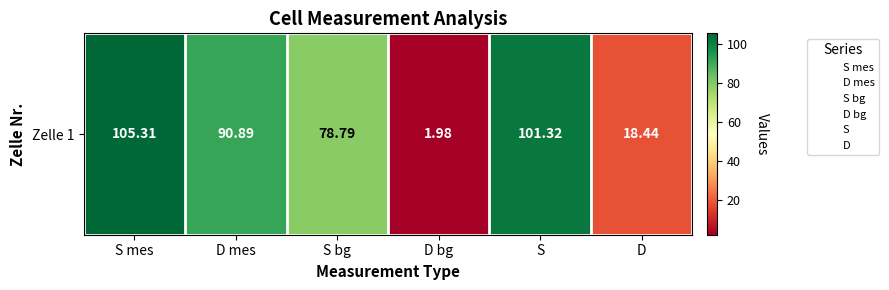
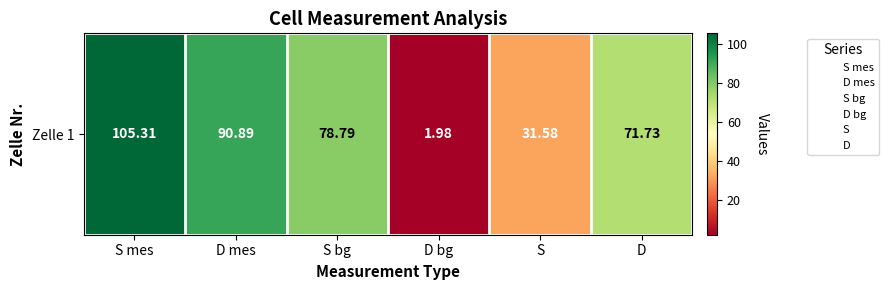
Zelle 1, S: 101.32 -> 31.58
Zelle 1, D: 18.44 -> 71.73
